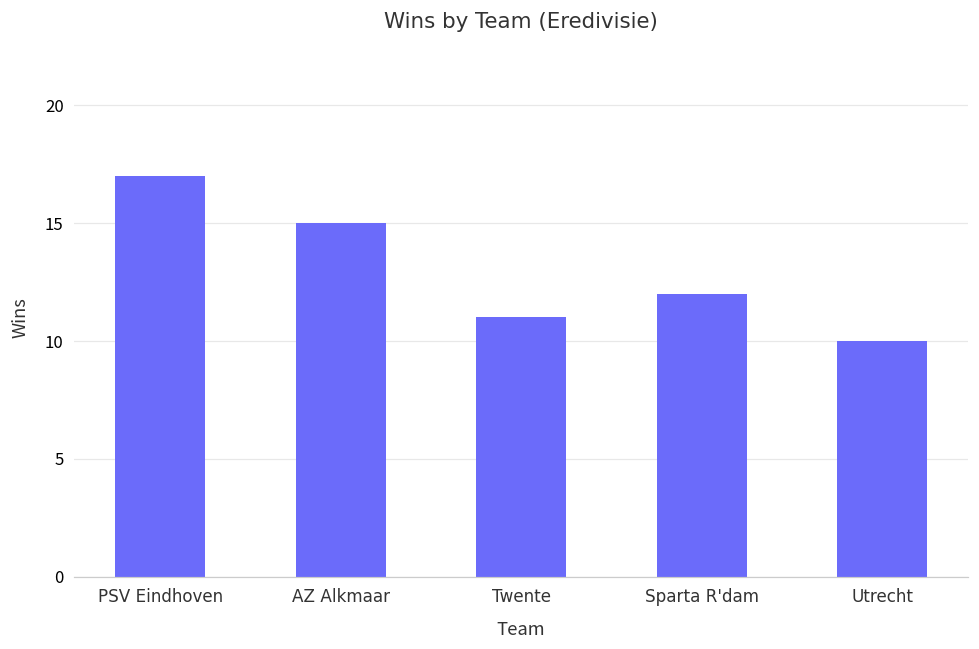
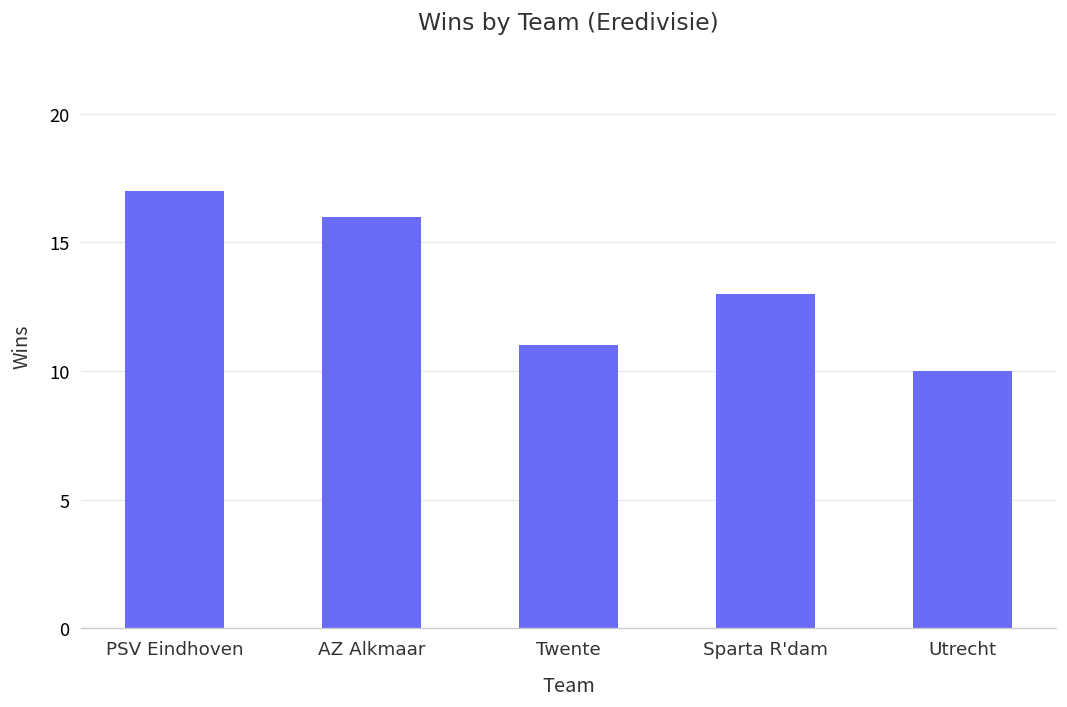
AZ Alkmaar: 15 -> 16
Sparta R'dam: 12 -> 13
